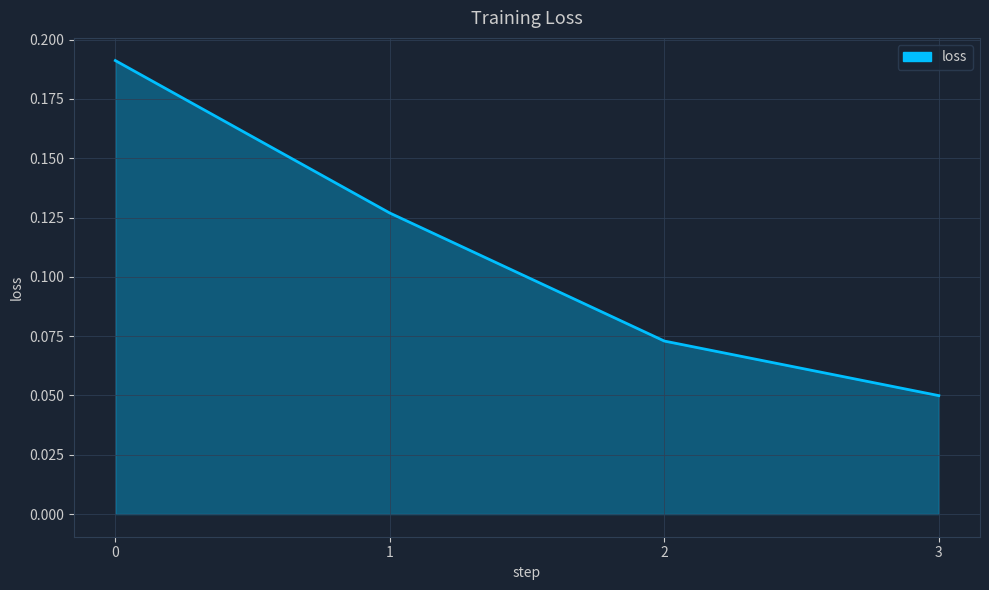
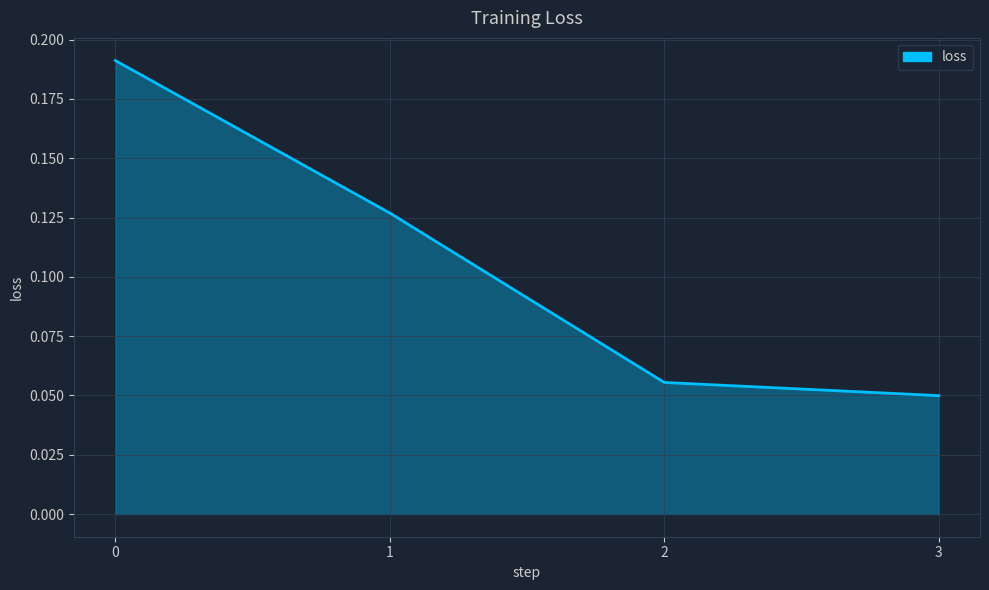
2: 0.073 -> 0.055
